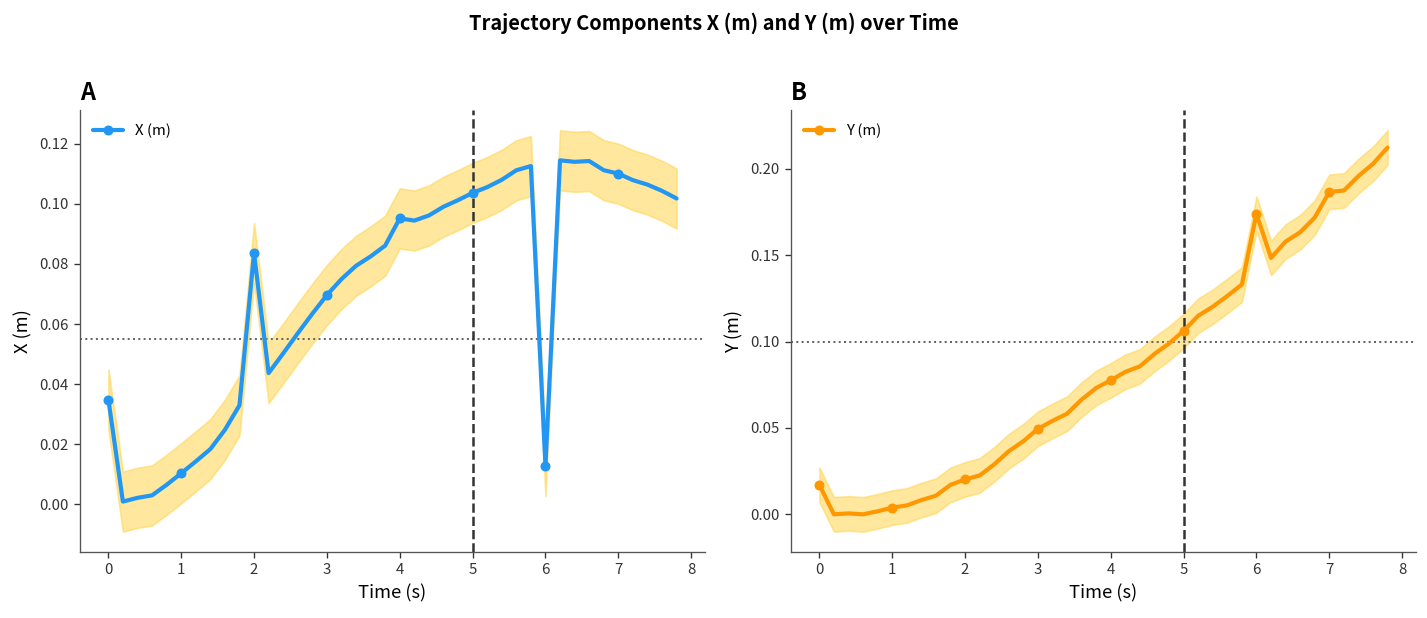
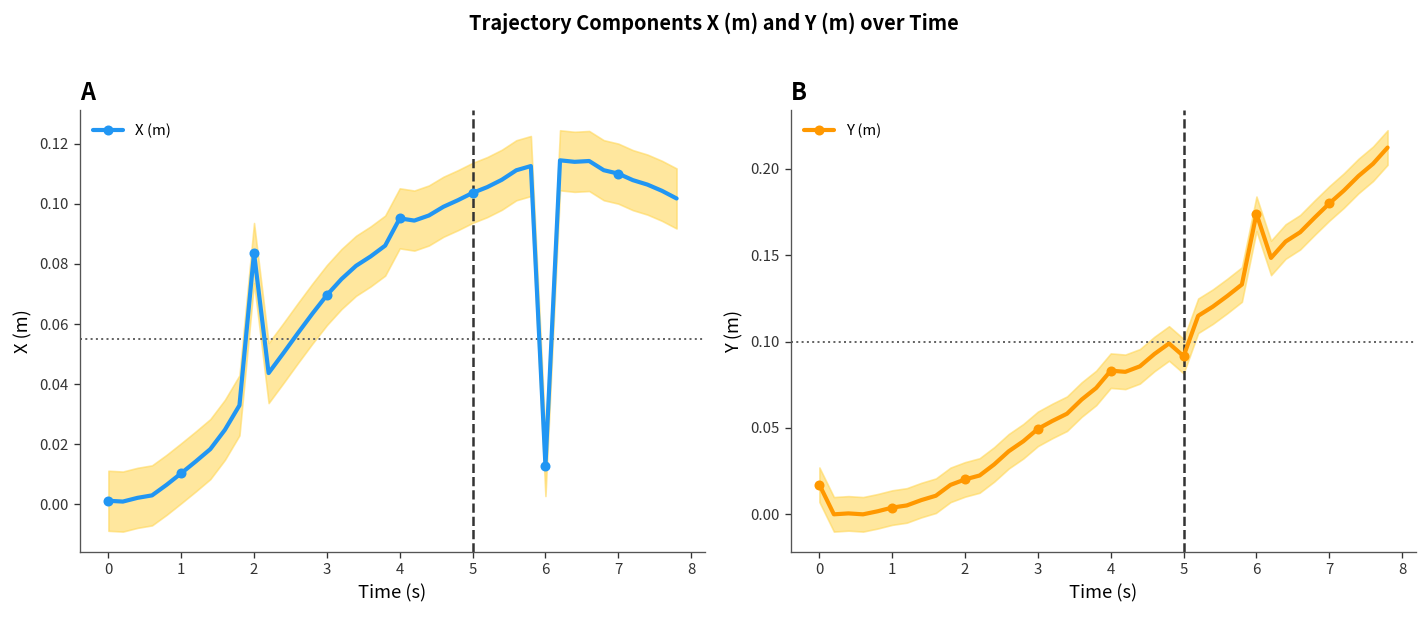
A, X (m), 0: 0.035 -> 0.001
B, Y (m), 4: 0.078 -> 0.083
B, Y (m), 5: 0.106 -> 0.092
B, Y (m), 7: 0.187 -> 0.180
